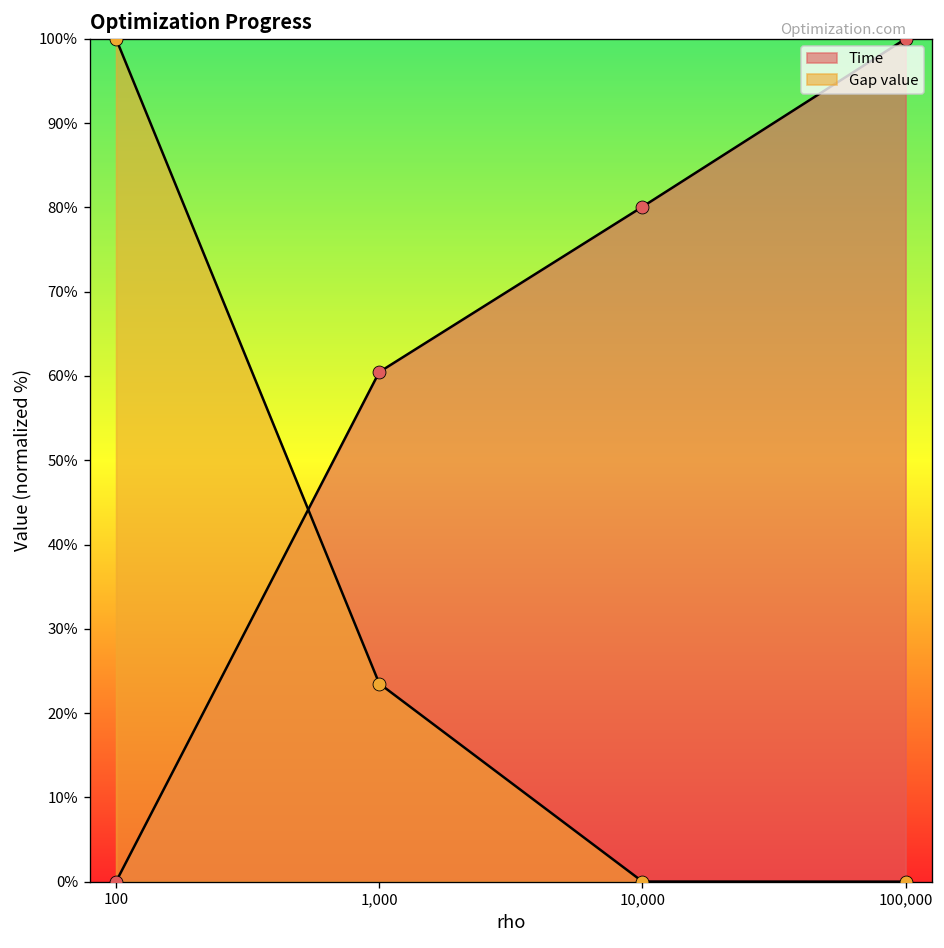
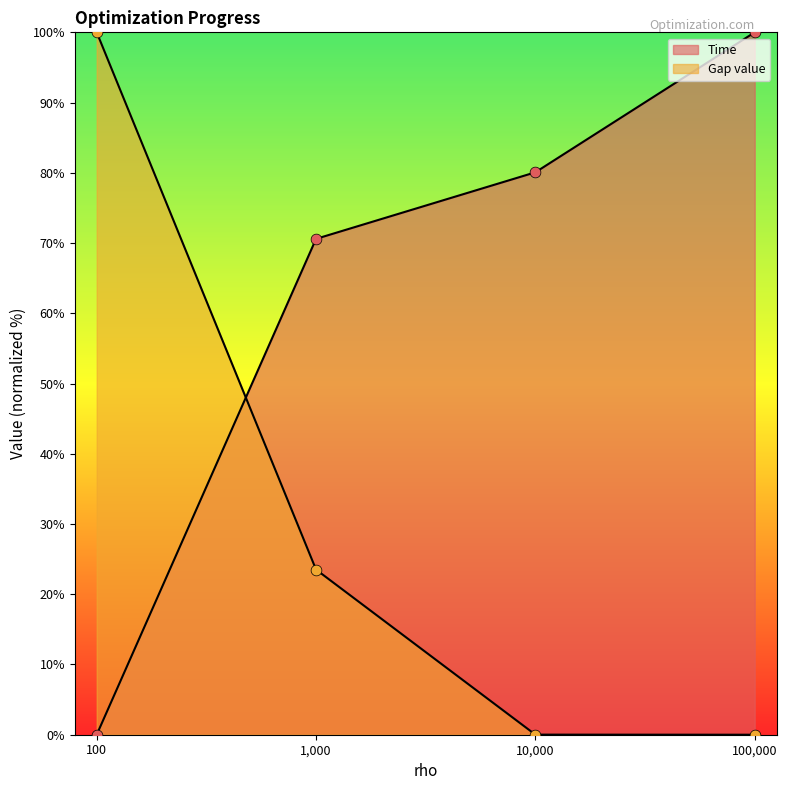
Time, 1,000: 60% -> 71%
